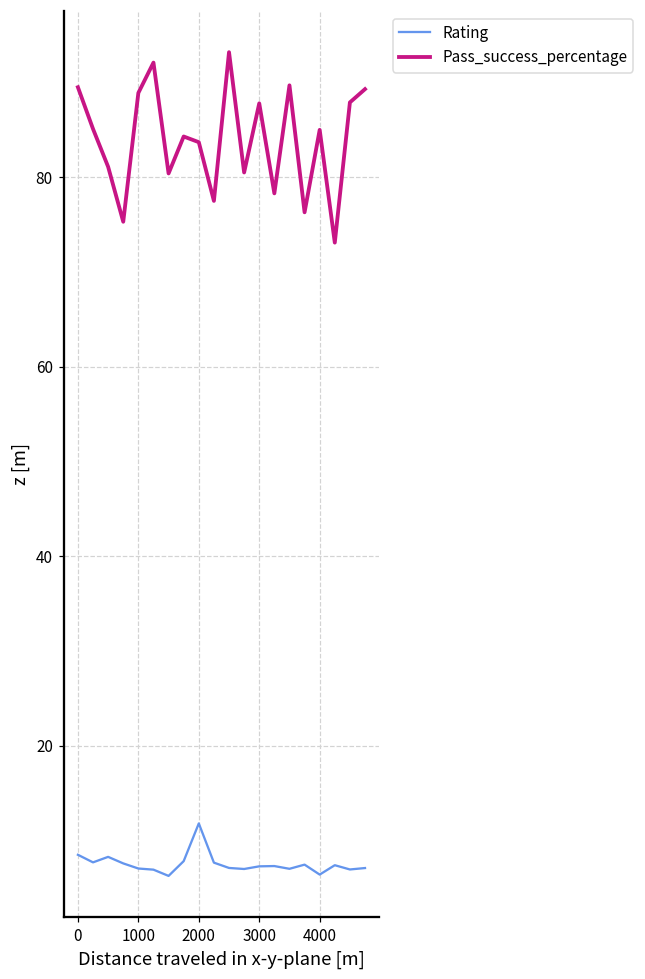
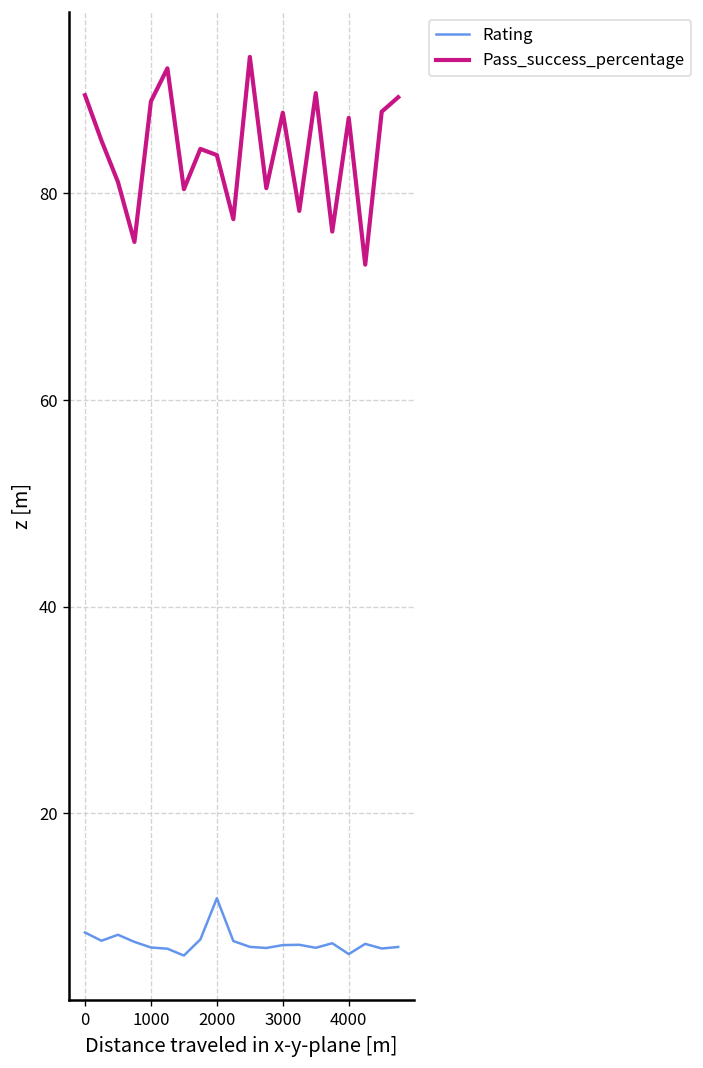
Pass_success_percentage, 4000: 85 -> 87
